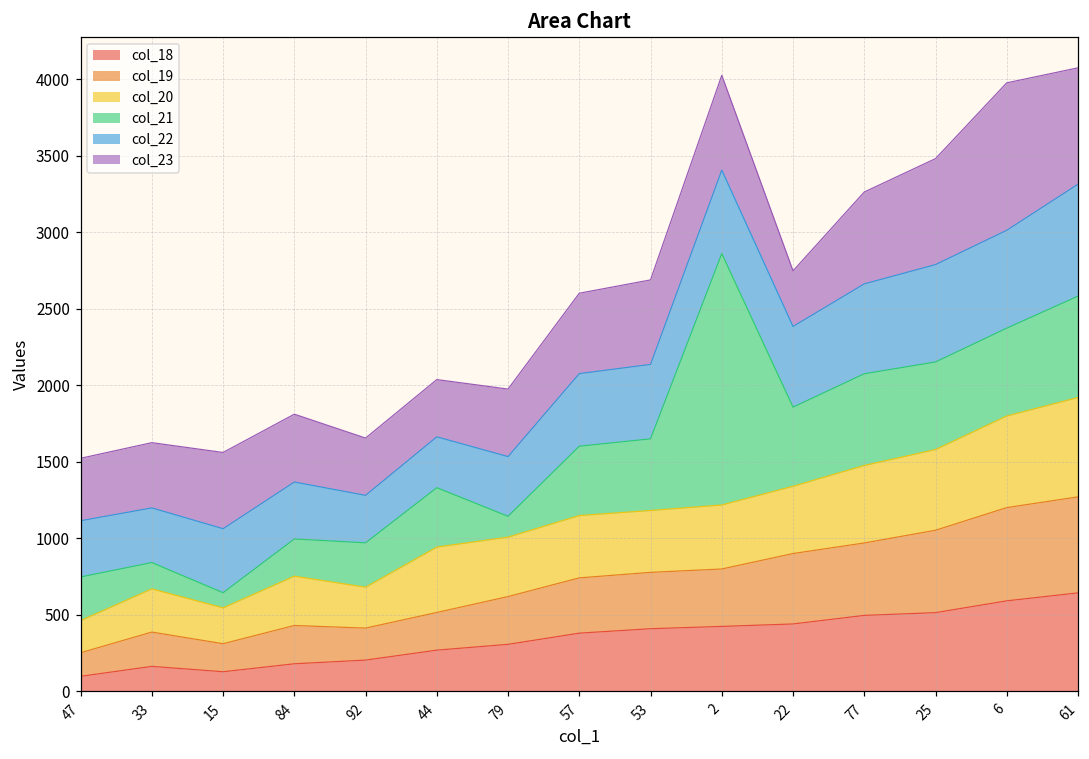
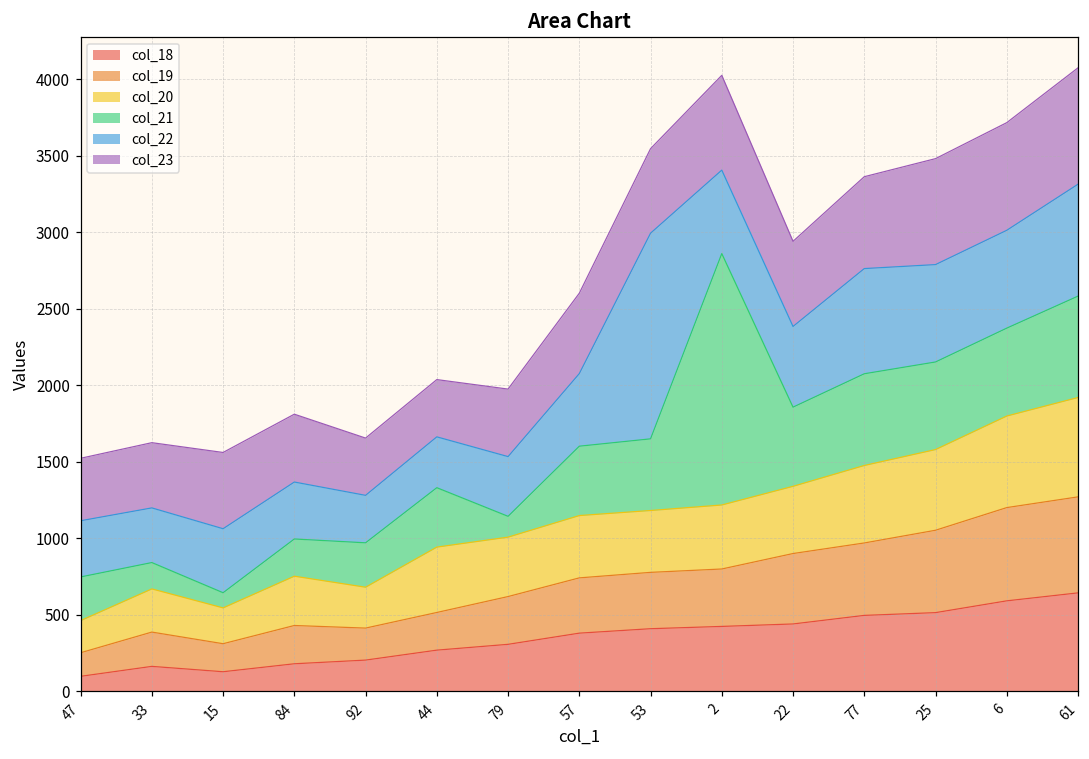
col_22, 53: 490 -> 1340
col_23, 22: 360 -> 560
col_22, 77: 590 -> 690
col_23, 6: 960 -> 700
